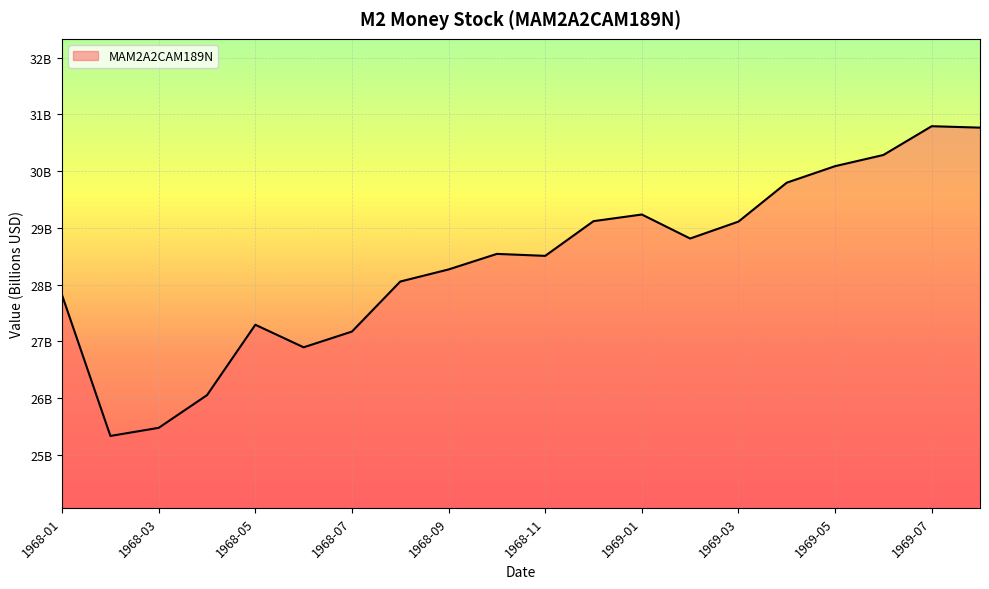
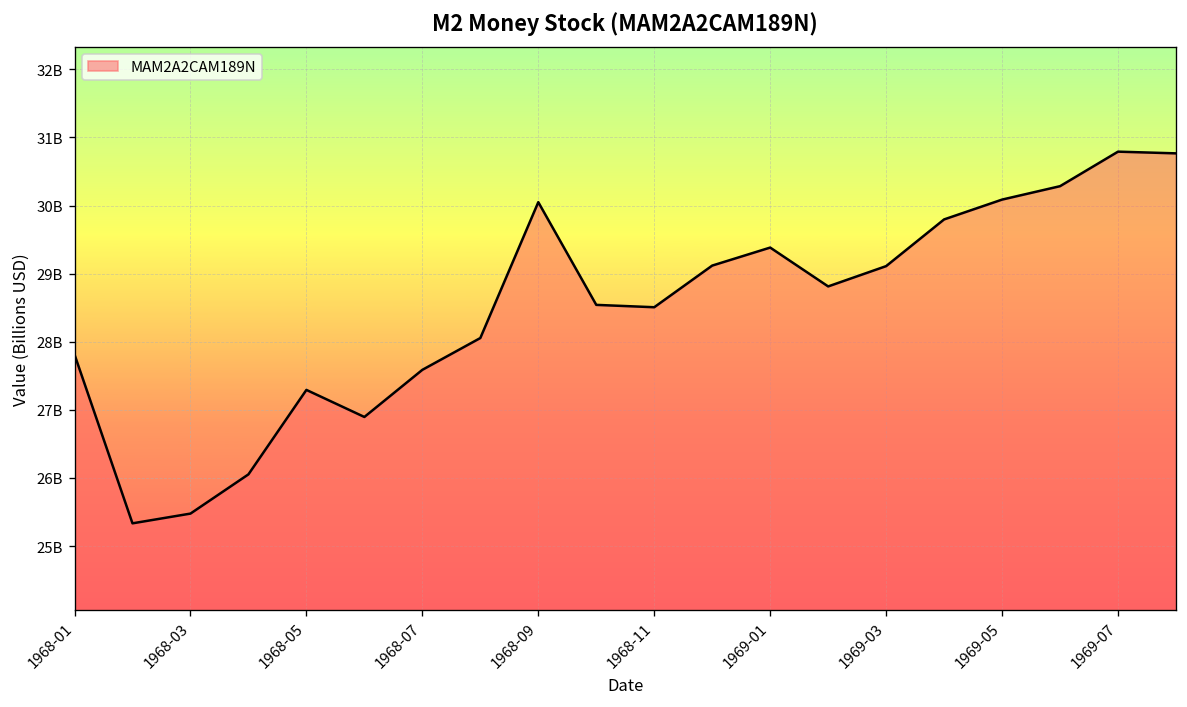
1968-07: 27200000000 -> 27600000000
1968-09: 28300000000 -> 30000000000
1969-01: 29200000000 -> 29400000000
